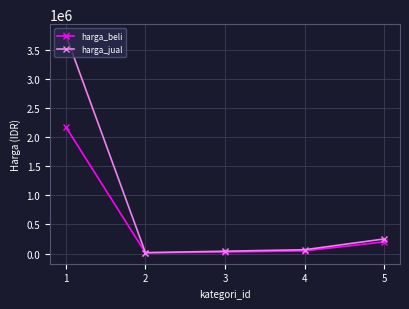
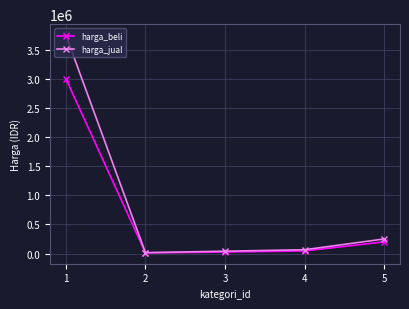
harga_beli, 1: 2200000 -> 3000000
